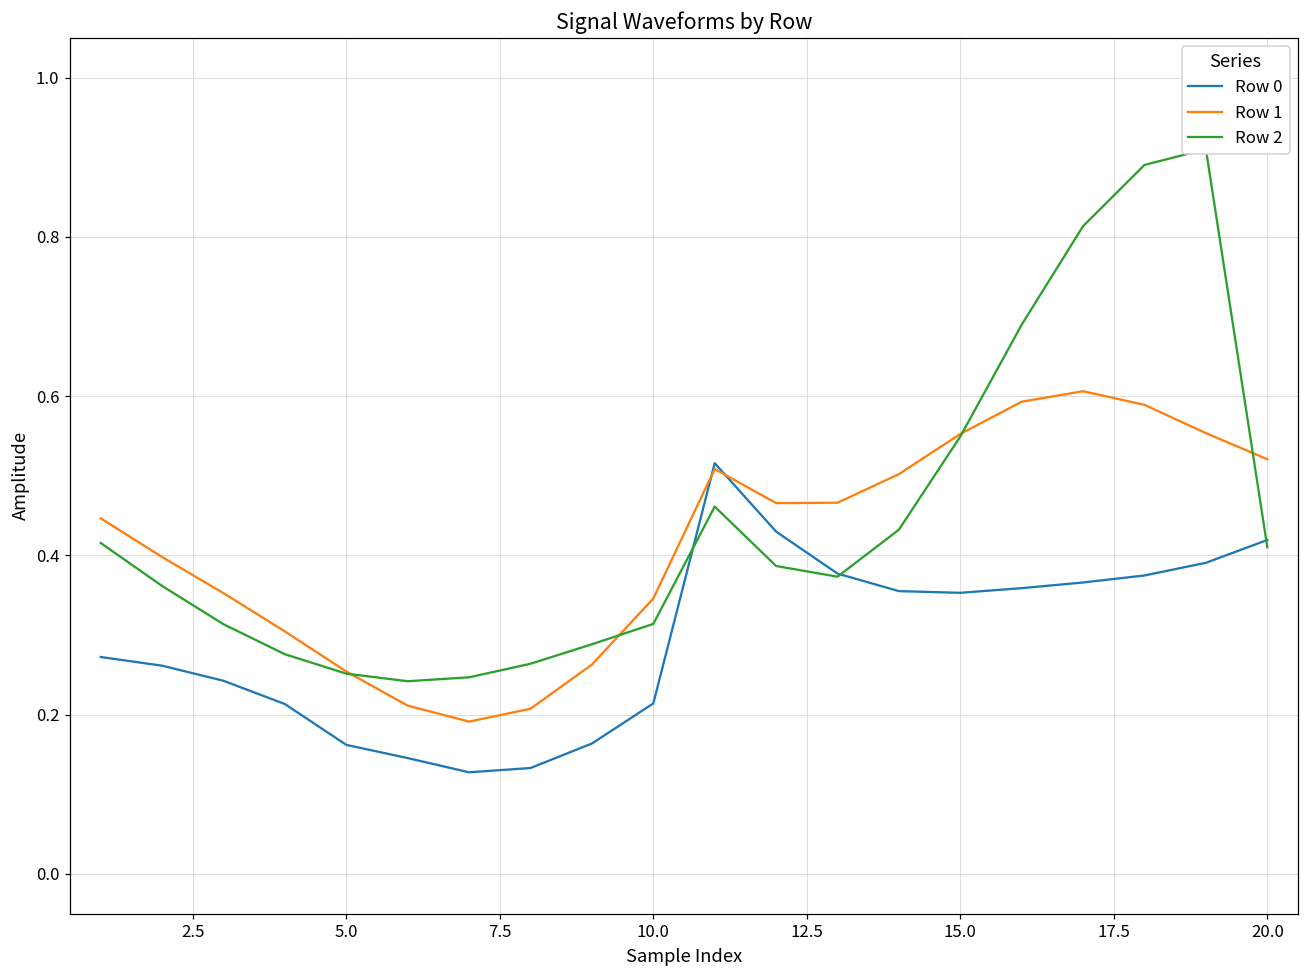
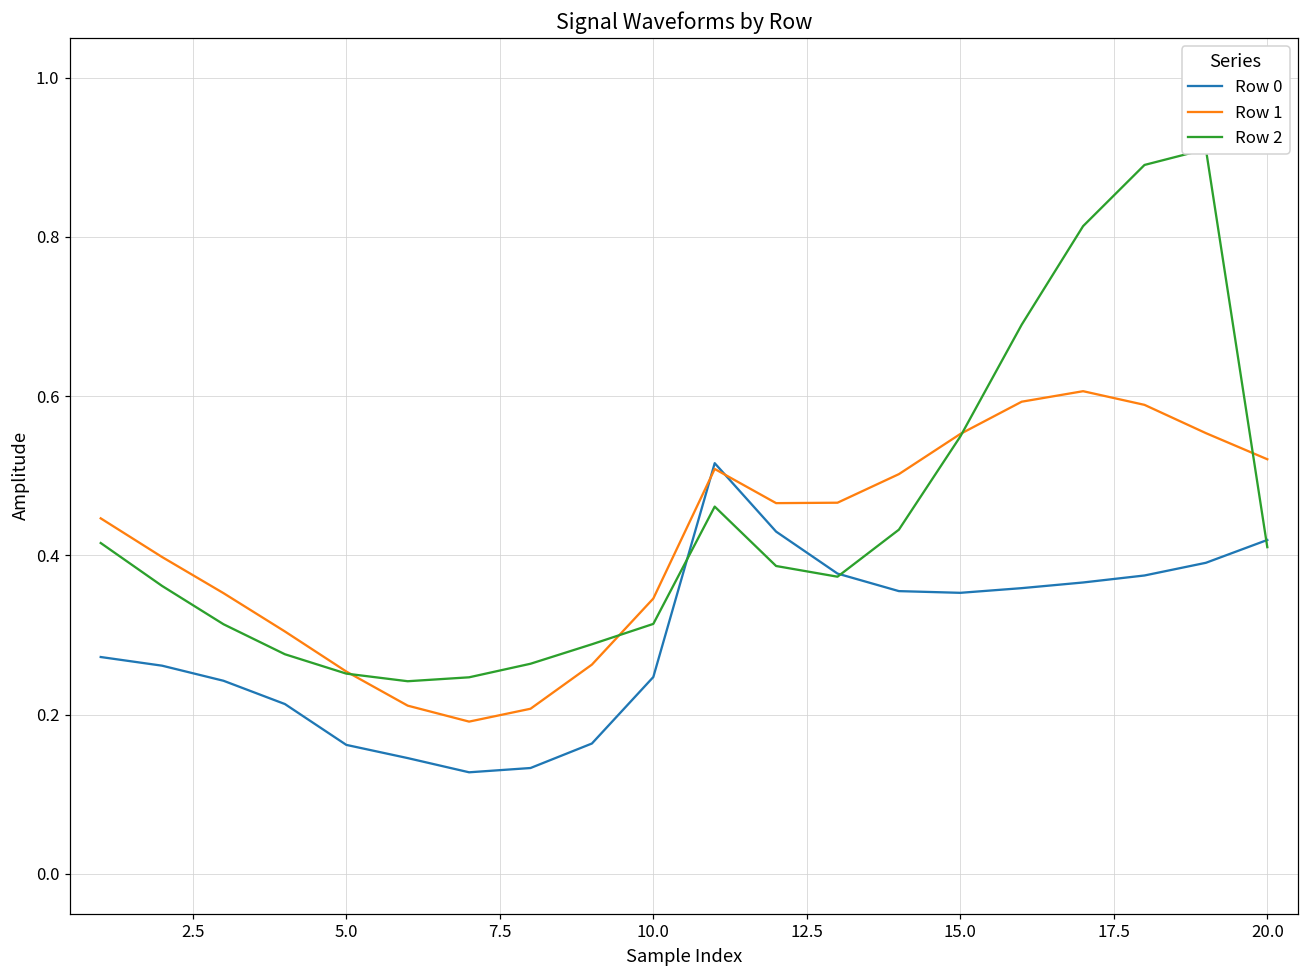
Row 0, 10.0: 0.21 -> 0.25
